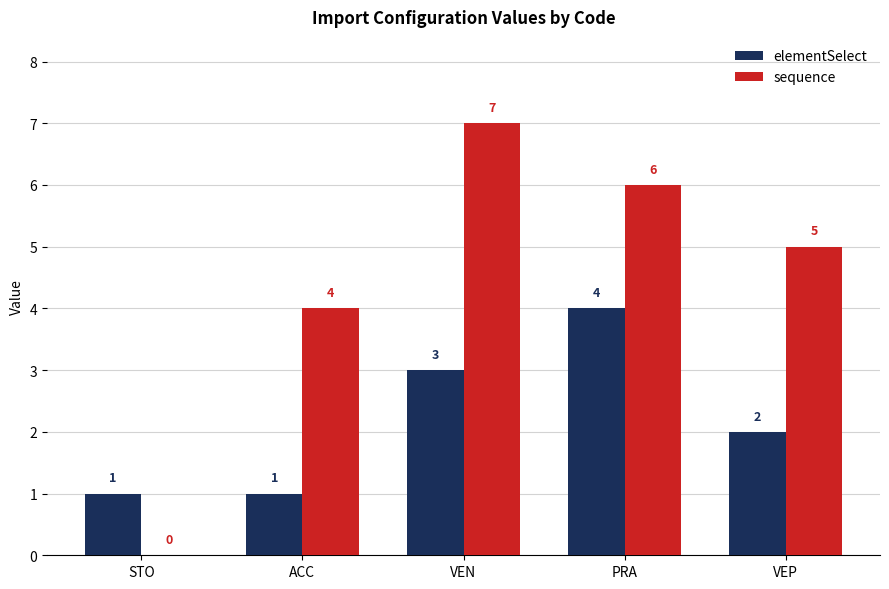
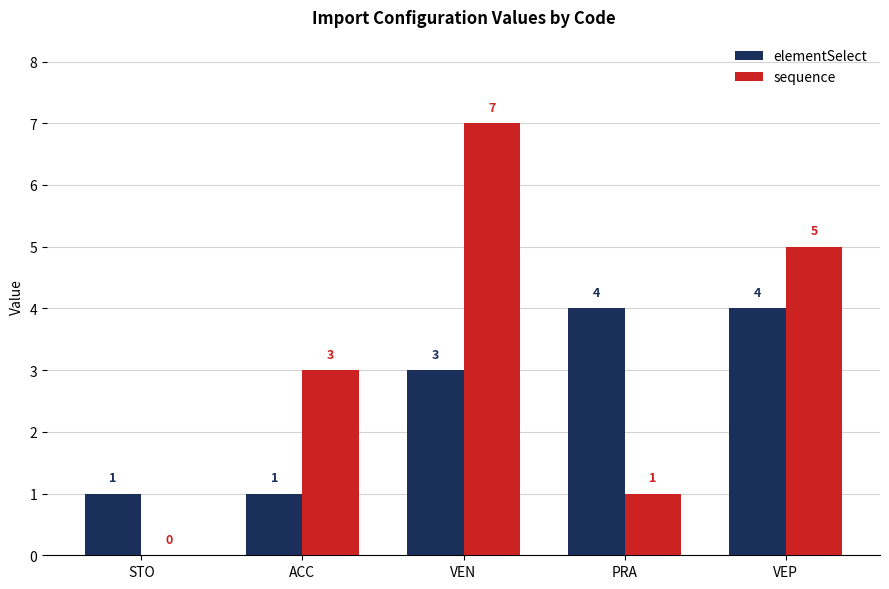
sequence, ACC: 4 -> 3
sequence, PRA: 6 -> 1
elementSelect, VEP: 2 -> 4
